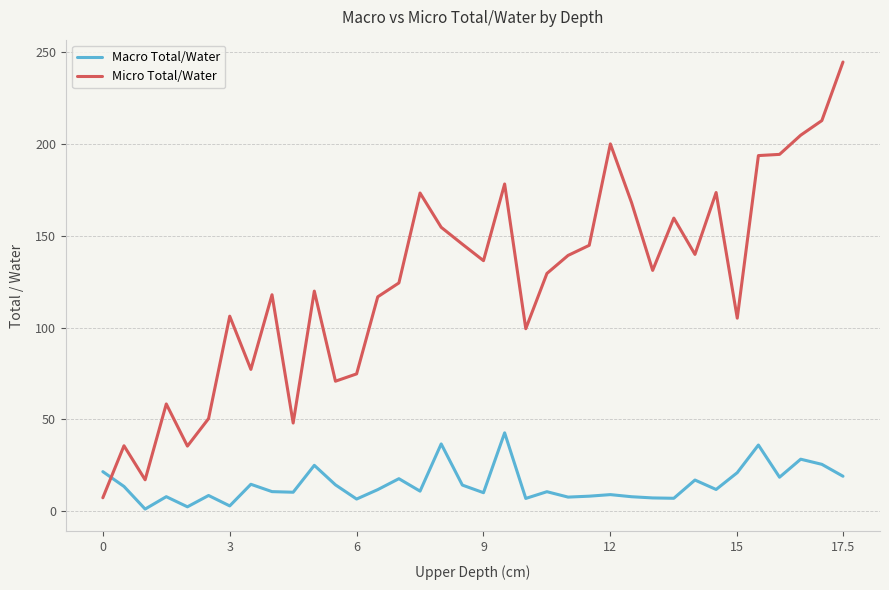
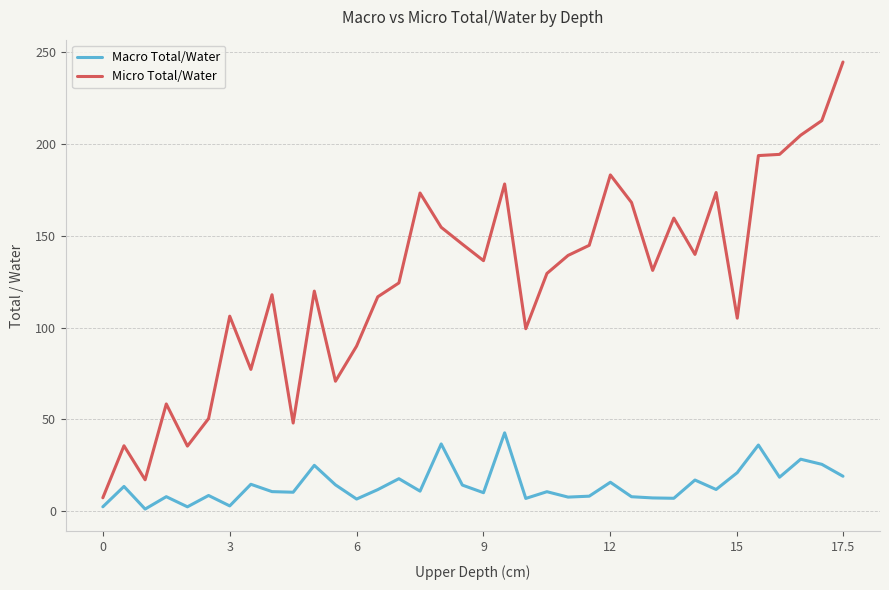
Macro Total/Water, 0: 22 -> 2
Micro Total/Water, 6: 75 -> 90
Macro Total/Water, 12: 9 -> 16
Micro Total/Water, 12: 200 -> 183
